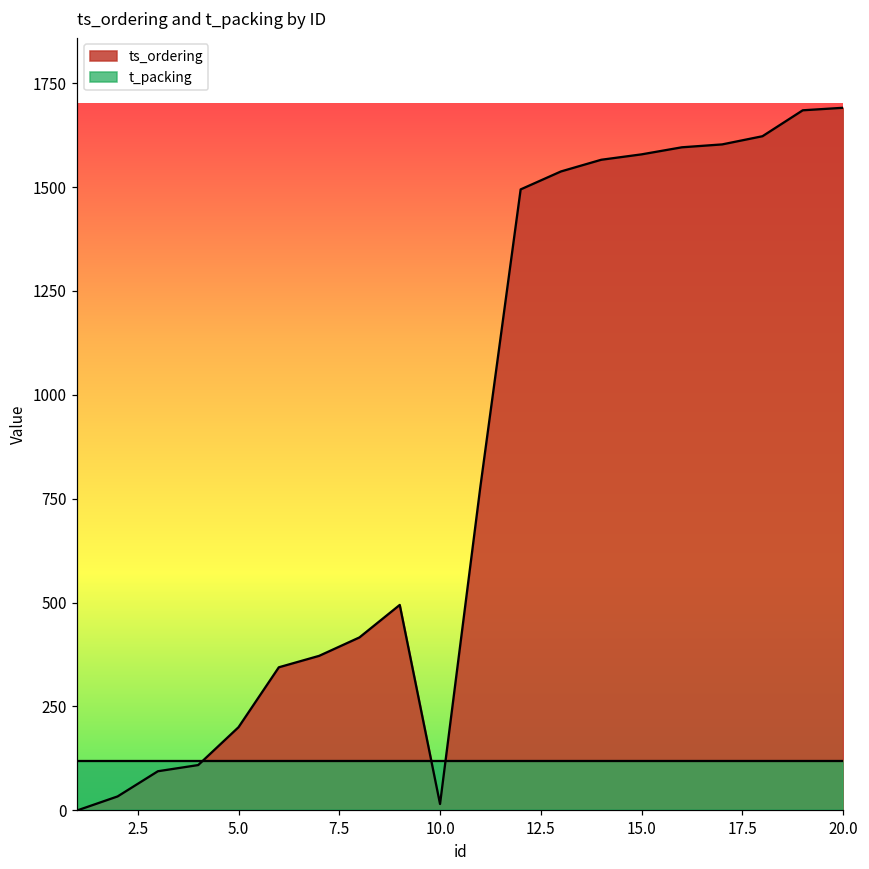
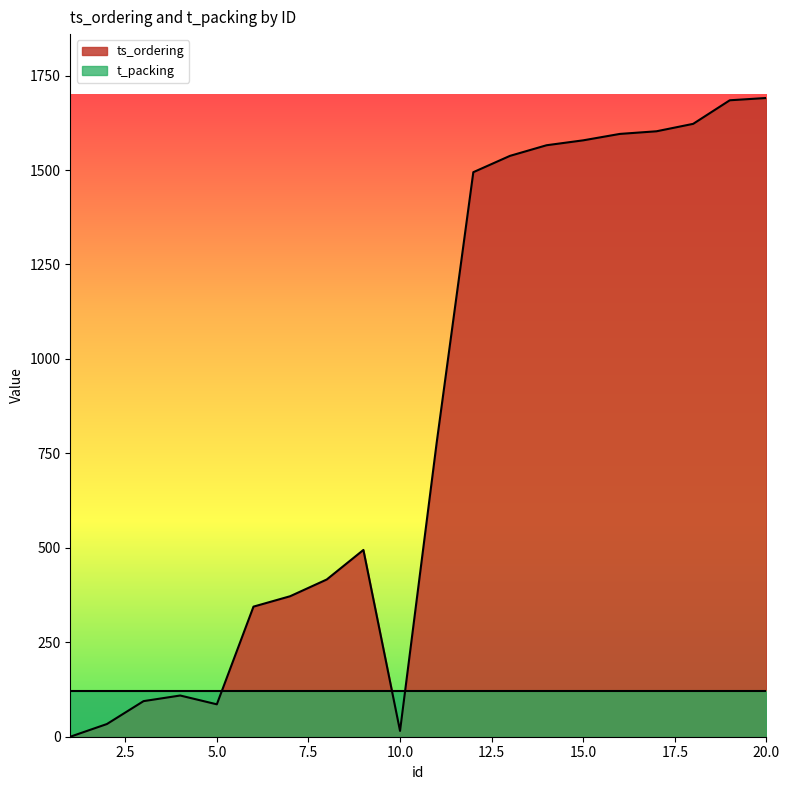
ts_ordering, 5.0: 200 -> 90
